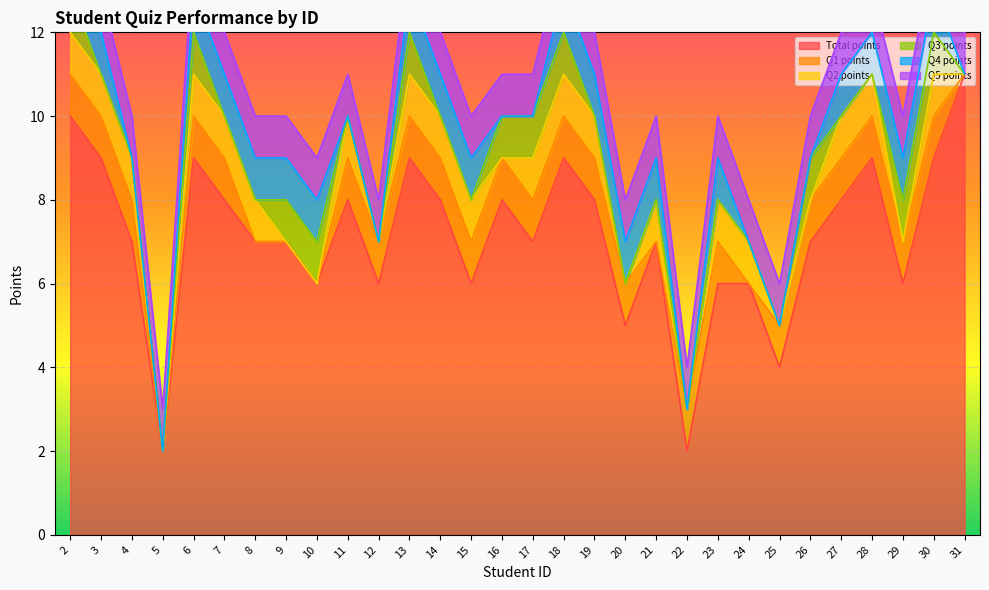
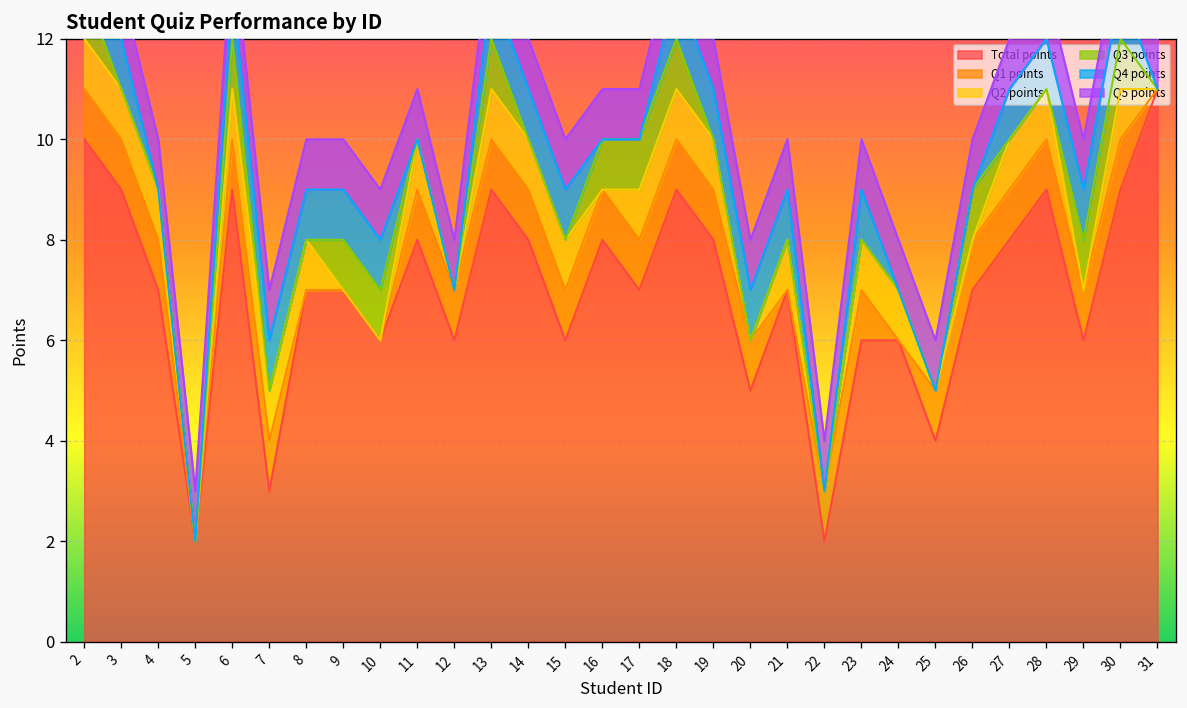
Total points, 7: 8 -> 3
